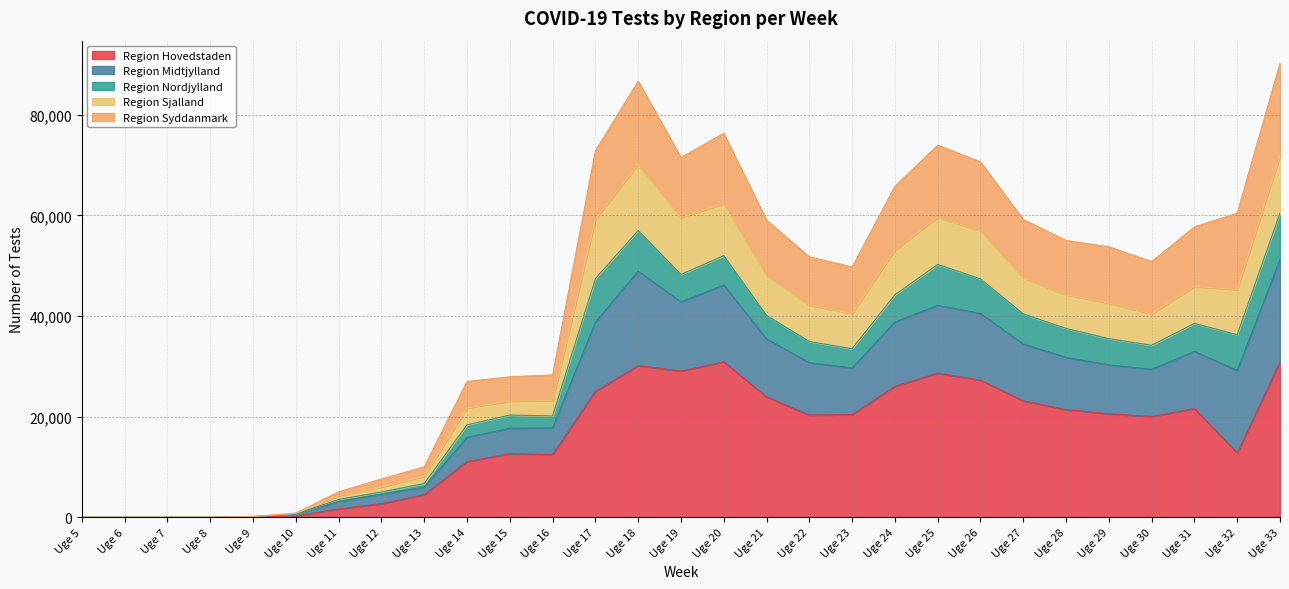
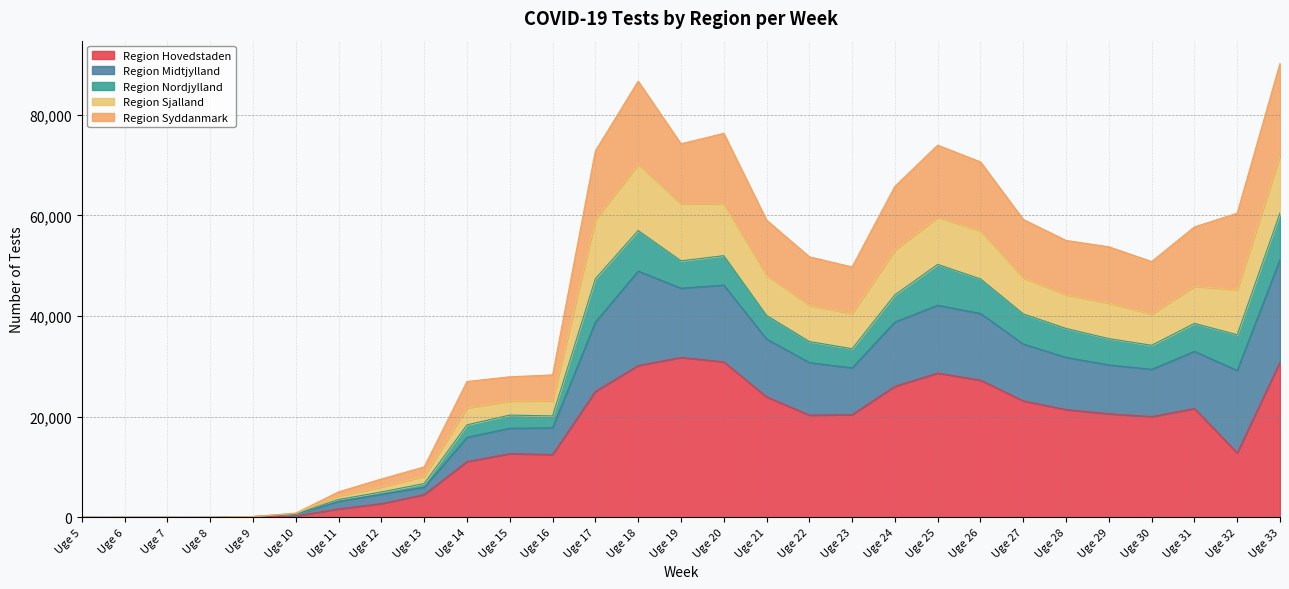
Region Hovedstaden, Uge 19: 29,000 -> 32,000
